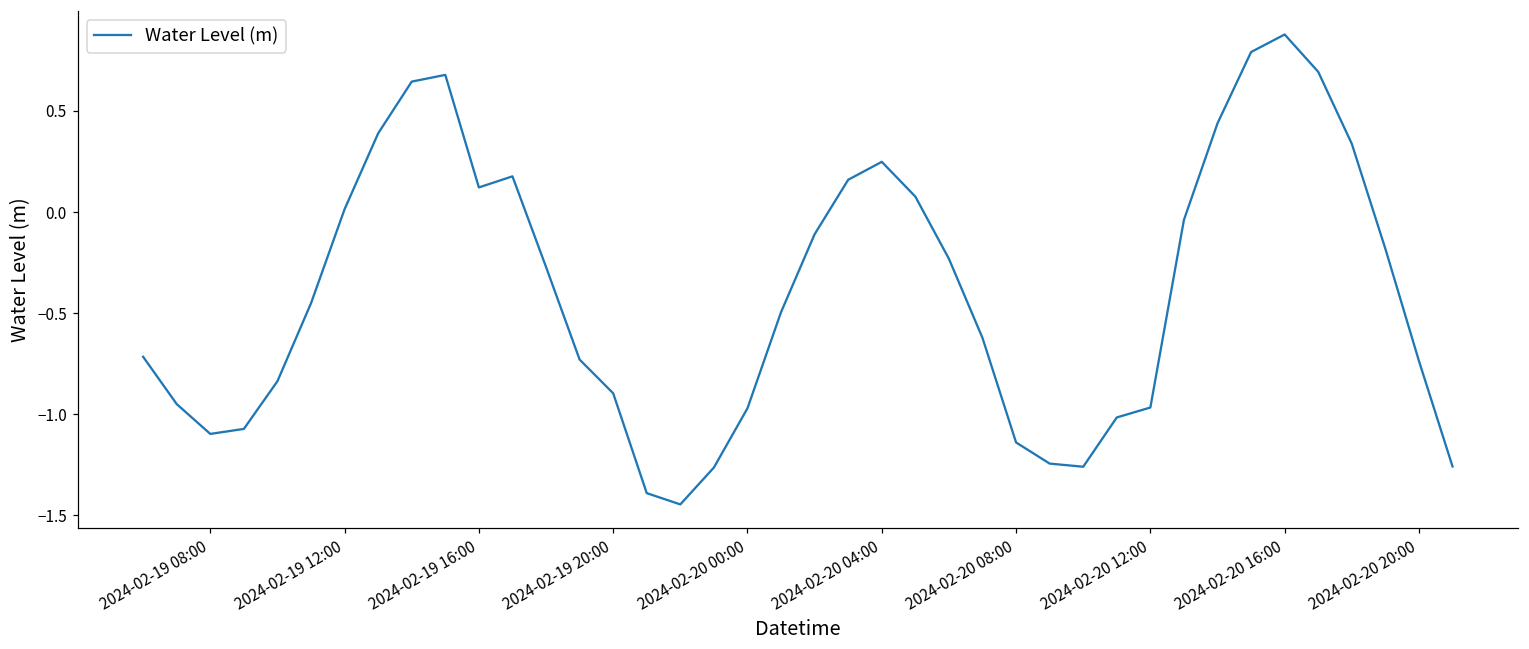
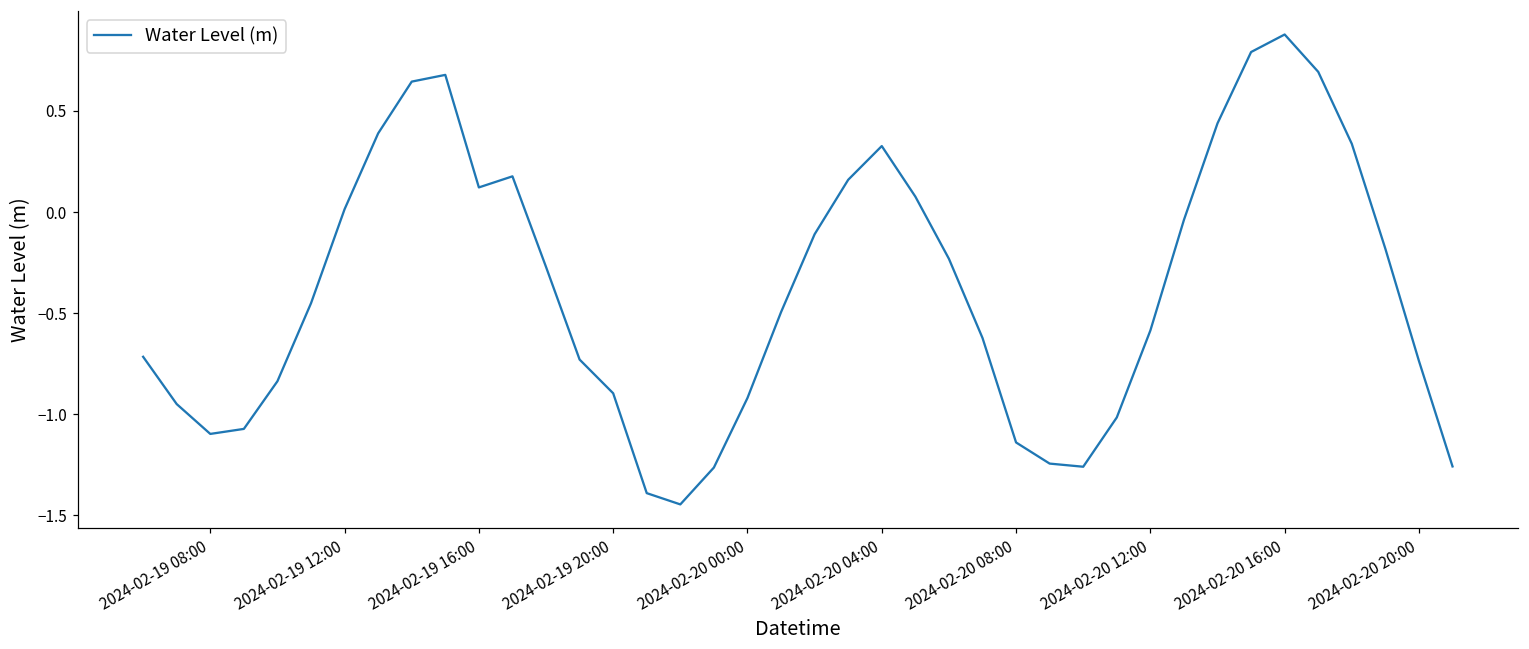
2024-02-20 00:00: -0.97 -> -0.92
2024-02-20 04:00: 0.25 -> 0.33
2024-02-20 12:00: -0.97 -> -0.59
